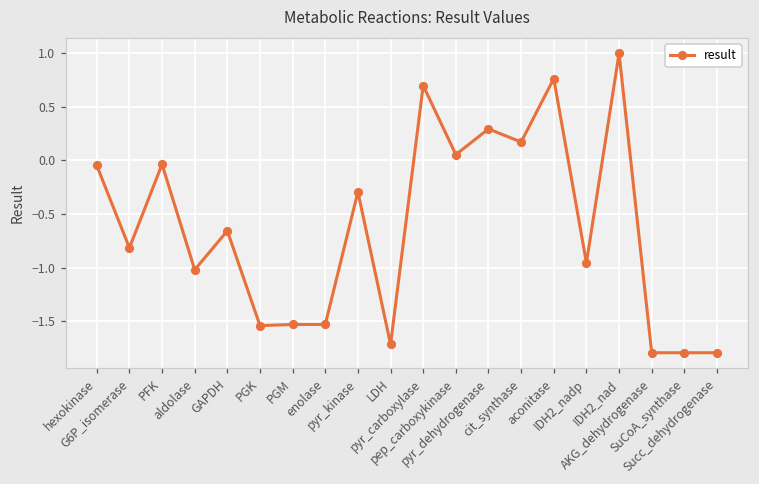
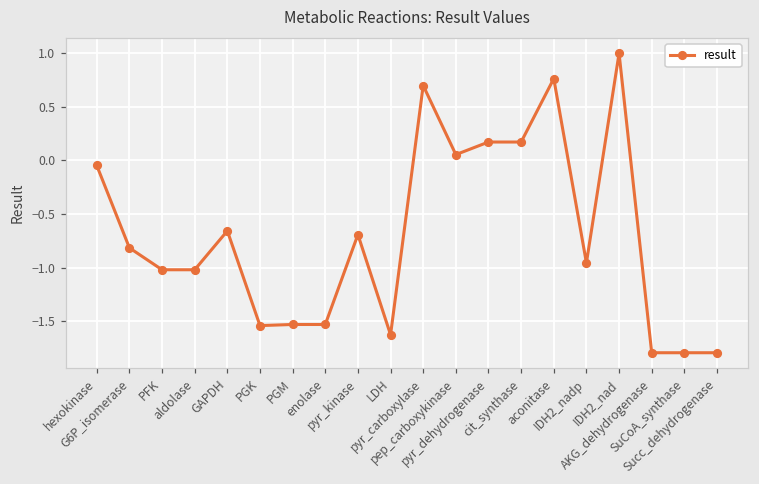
PFK: 0.0 -> -1.0
pyr_kinase: -0.3 -> -0.7
LDH: -1.7 -> -1.6
pyr_dehydrogenase: 0.3 -> 0.2
